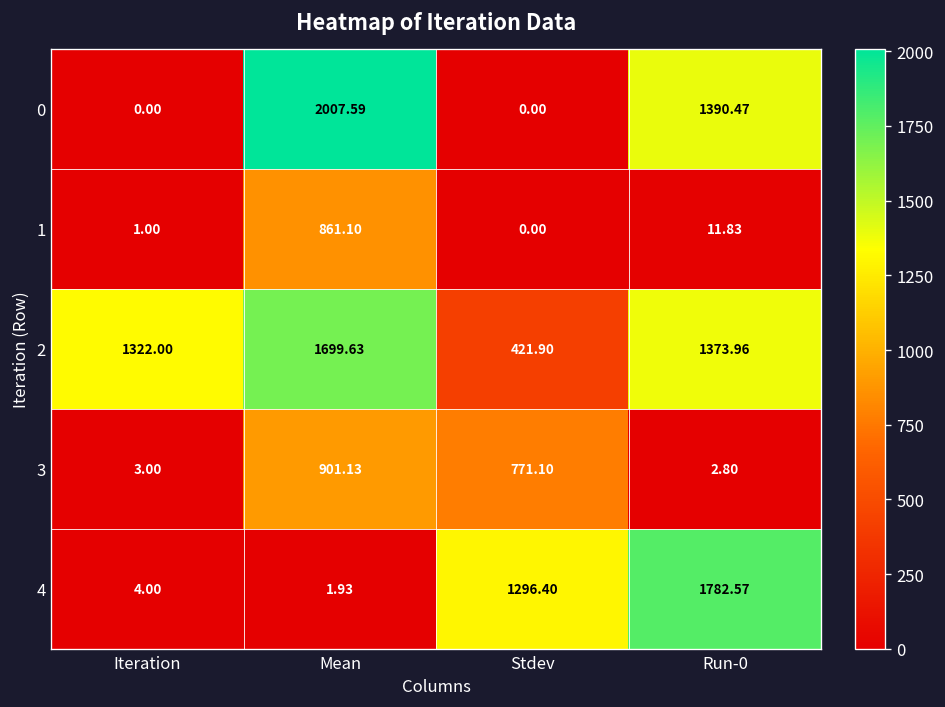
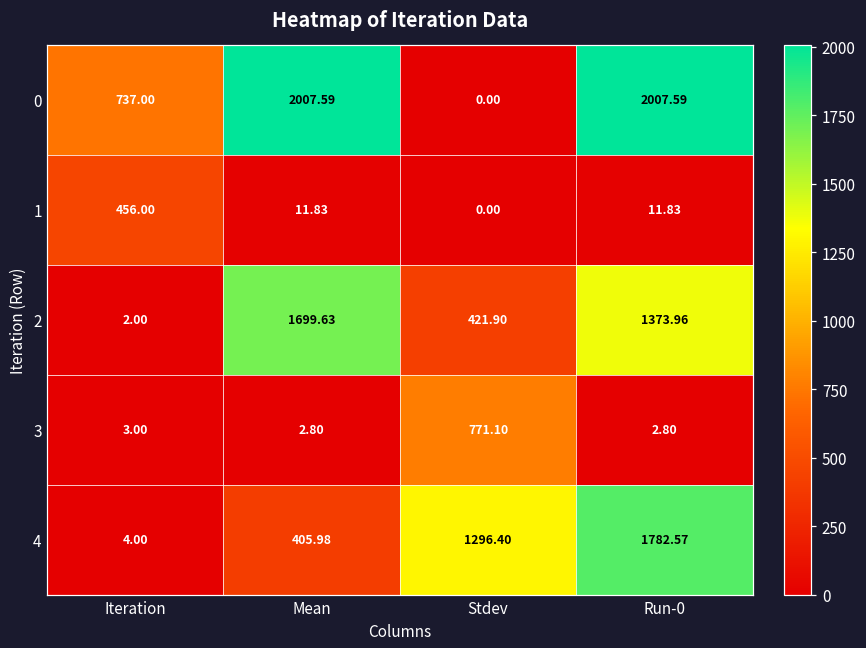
0, Iteration: 0.00 -> 737.00
0, Run-0: 1390.47 -> 2007.59
1, Iteration: 1.00 -> 456.00
1, Mean: 861.10 -> 11.83
2, Iteration: 1322.00 -> 2.00
3, Mean: 901.13 -> 2.80
4, Mean: 1.93 -> 405.98
